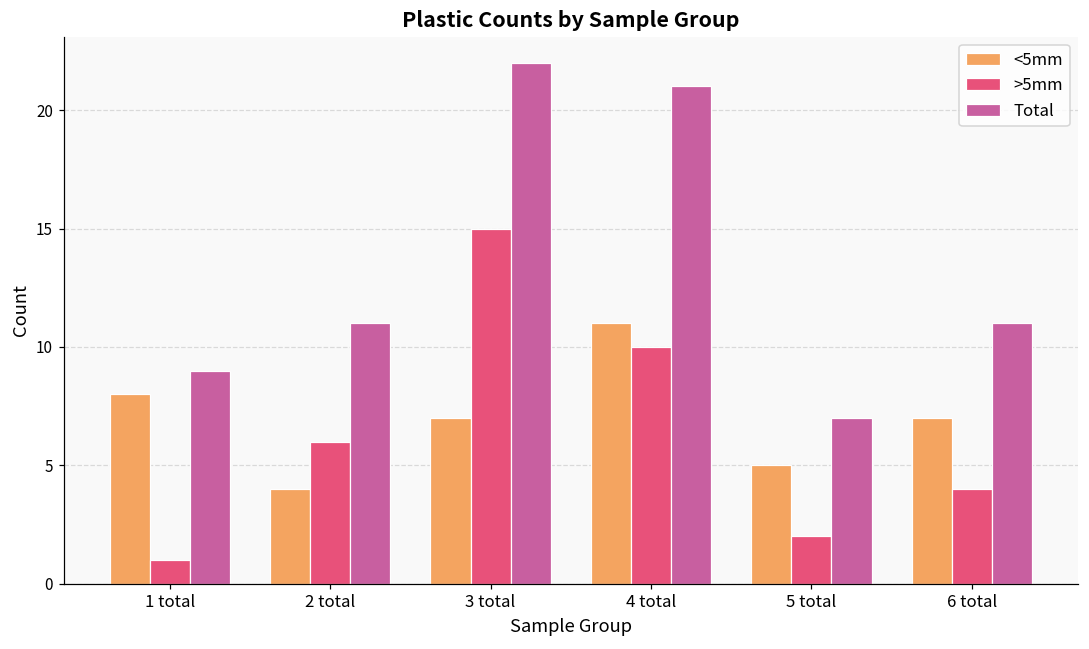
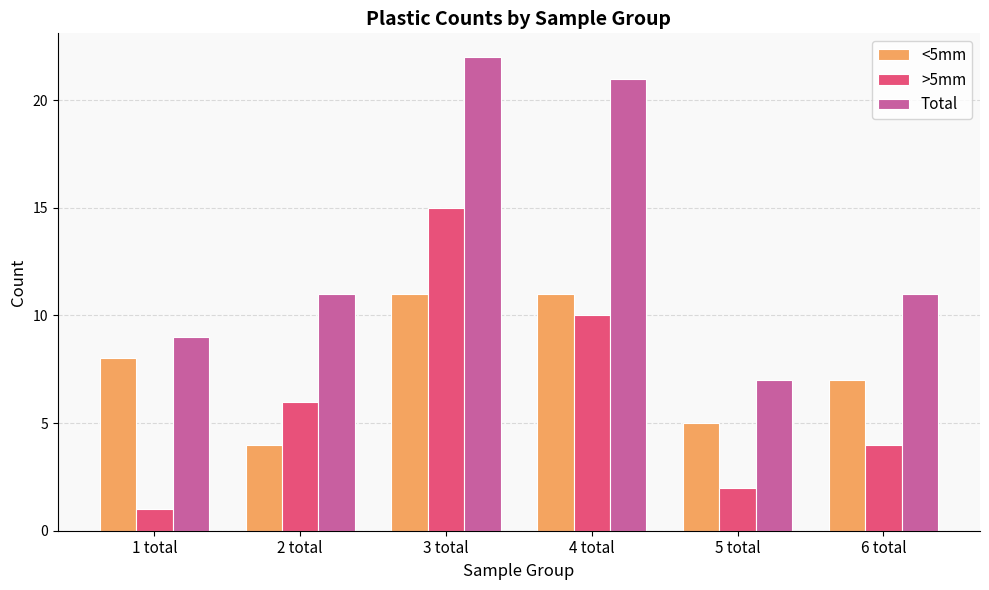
<5mm, 3 total: 7 -> 11
